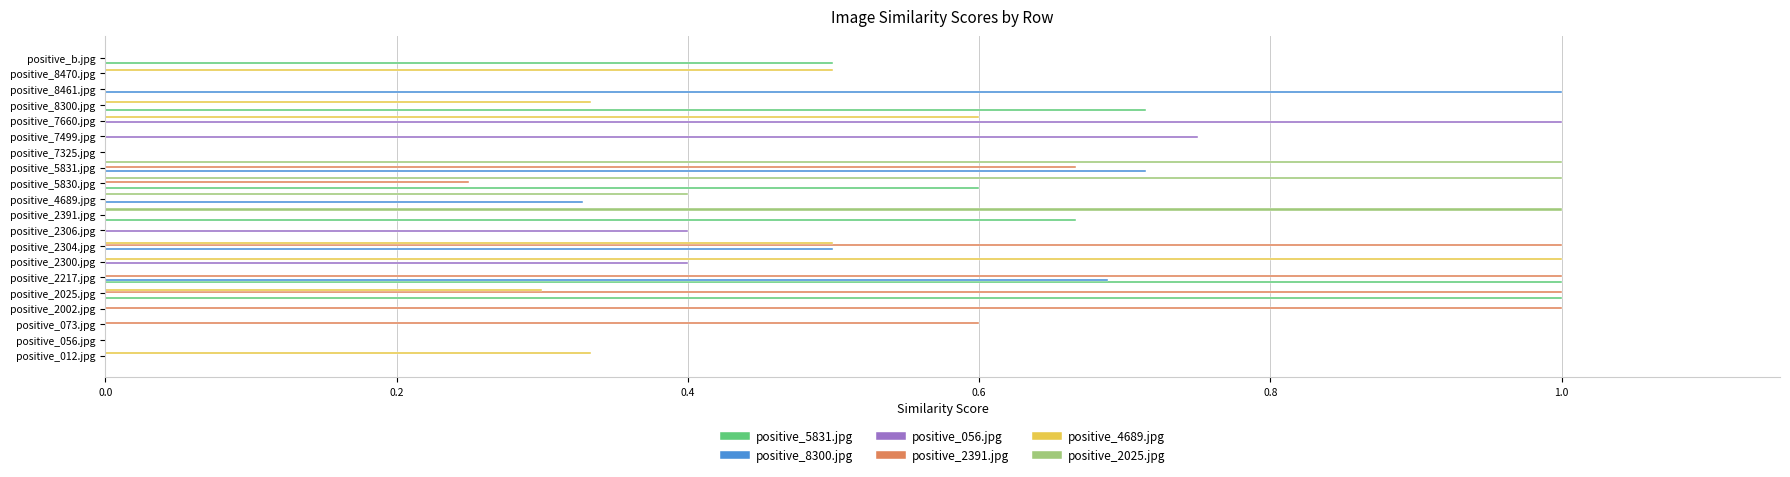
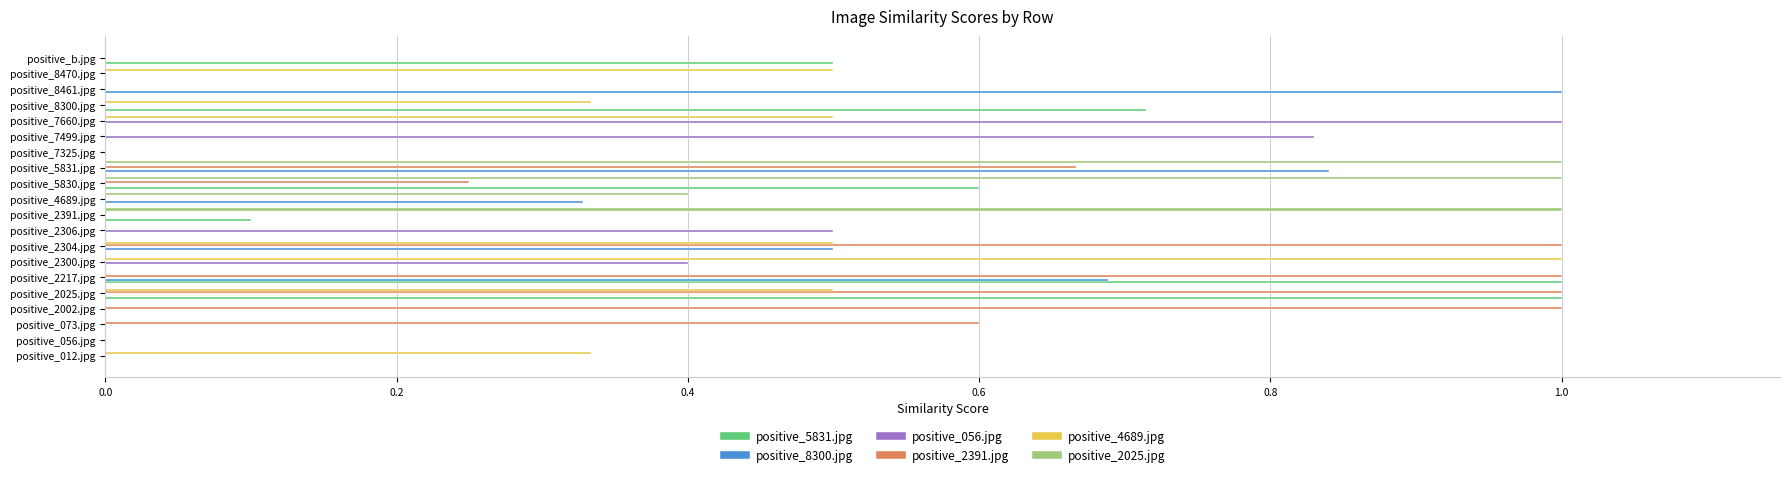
positive_4689.jpg, positive_7660.jpg: 0.6 -> 0.5
positive_056.jpg, positive_7499.jpg: 0.75 -> 0.83
positive_8300.jpg, positive_5831.jpg: 0.714 -> 0.840
positive_5831.jpg, positive_2391.jpg: 0.667 -> 0.100
positive_056.jpg, positive_2306.jpg: 0.4 -> 0.5
positive_4689.jpg, positive_2025.jpg: 0.3 -> 0.5
